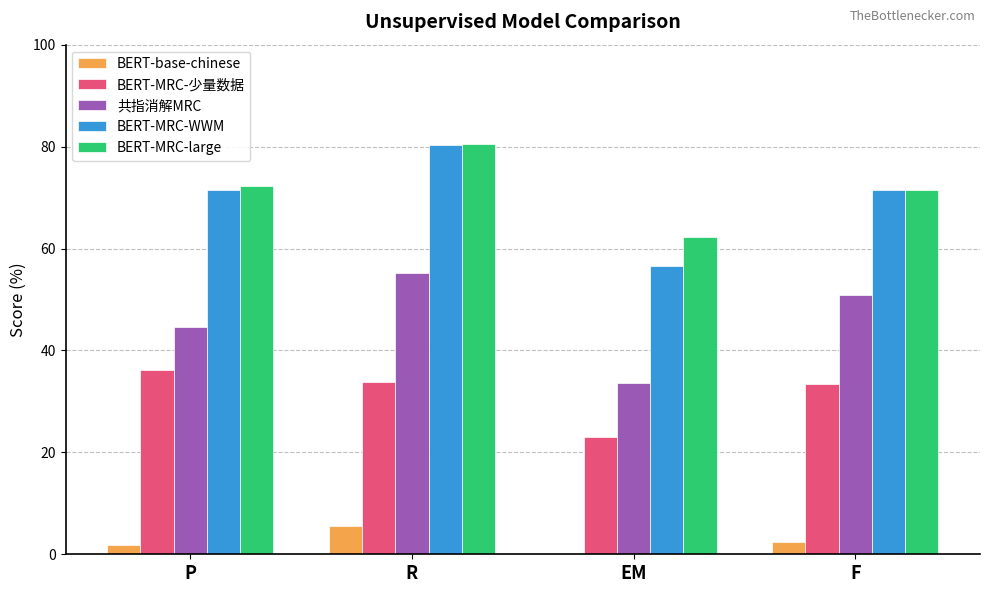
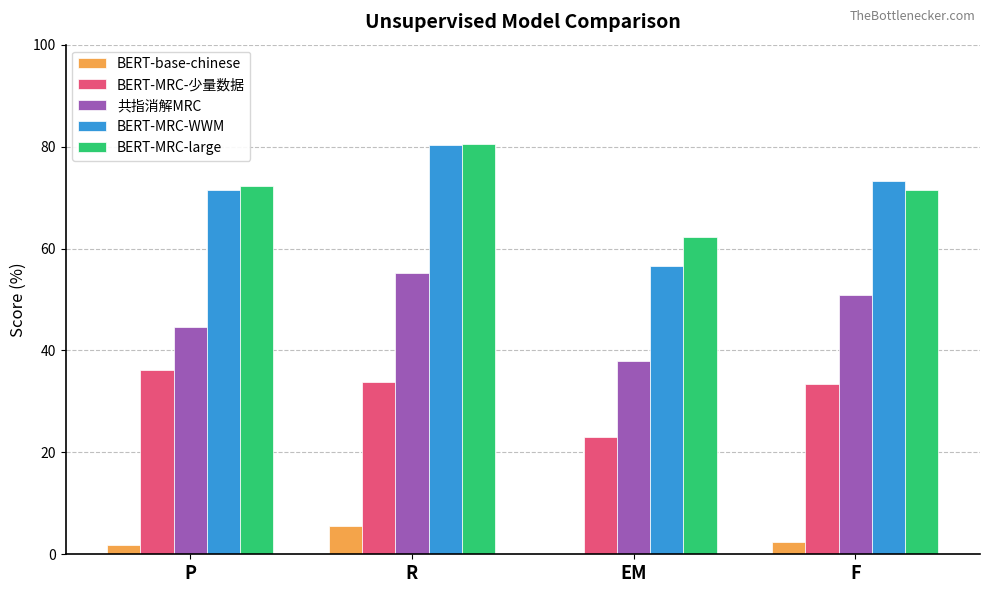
共指消解MRC, EM: 34 -> 38
BERT-MRC-WWM, F: 72 -> 73
